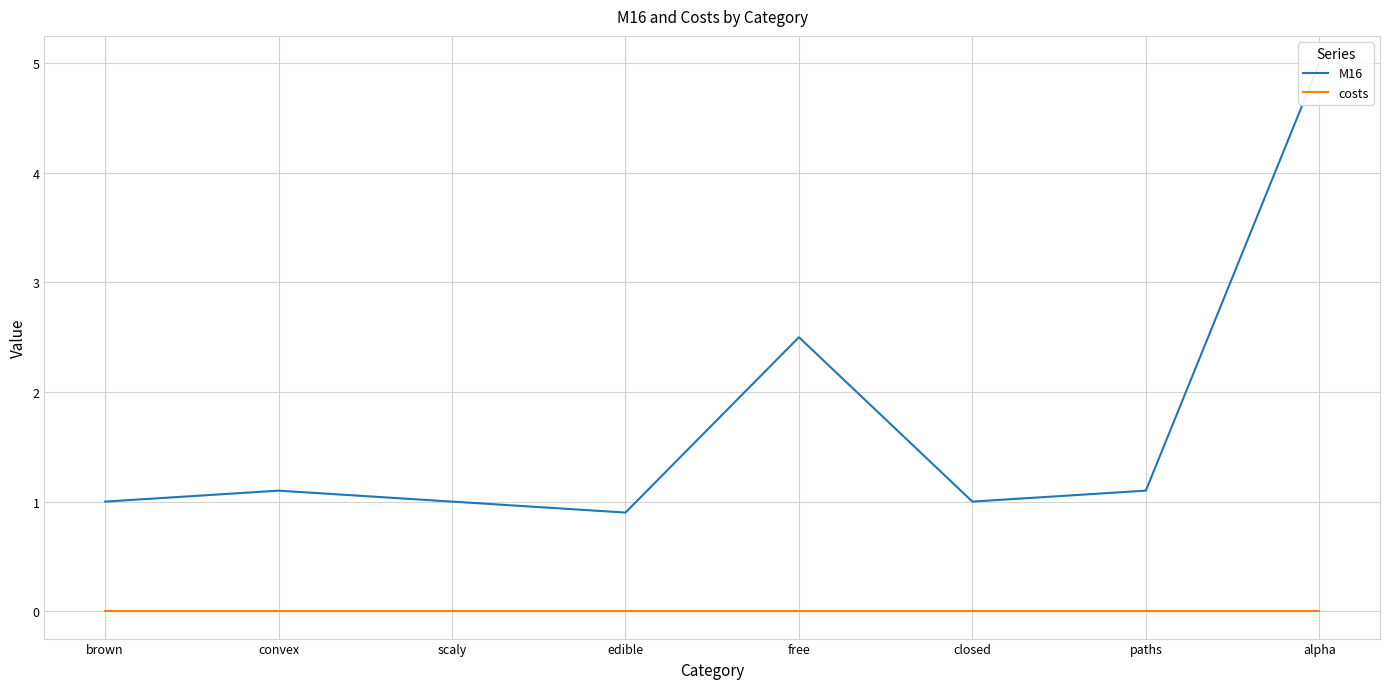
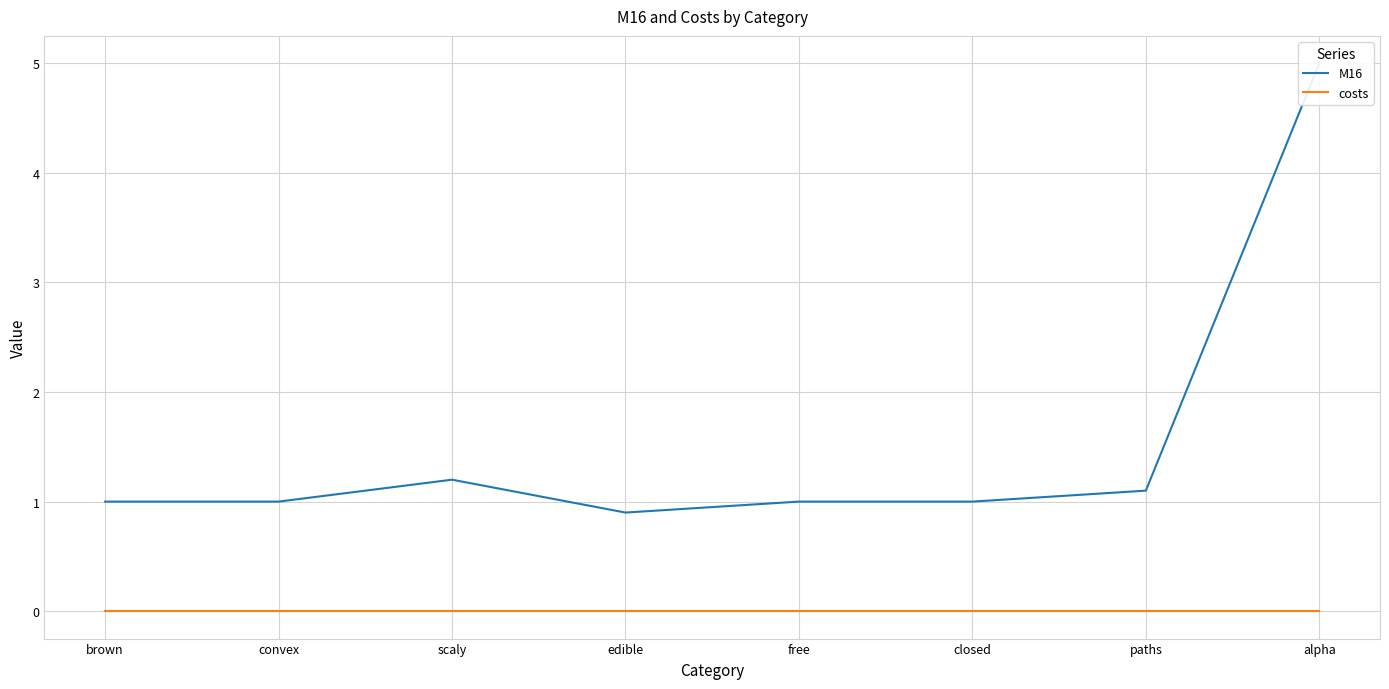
M16, convex: 1.1 -> 1.0
M16, scaly: 1.0 -> 1.2
M16, free: 2.5 -> 1.0
